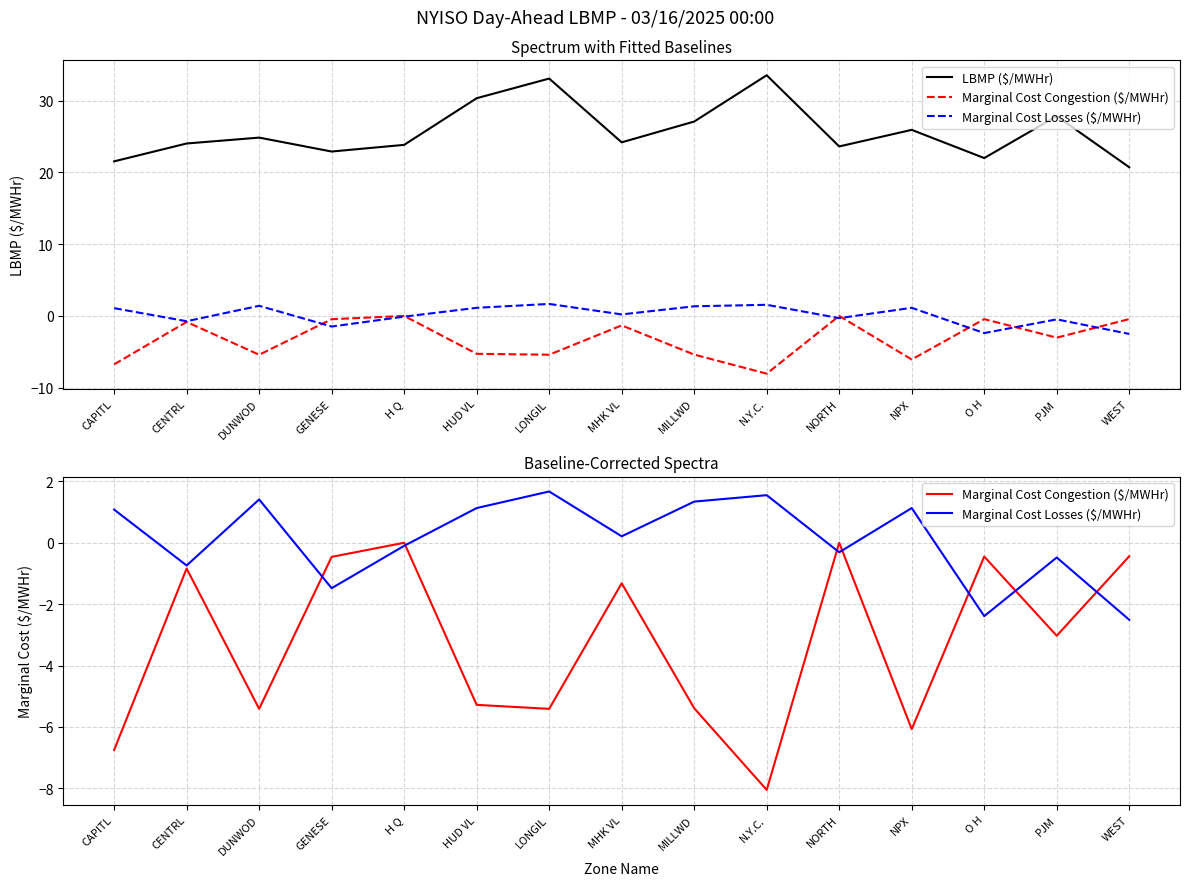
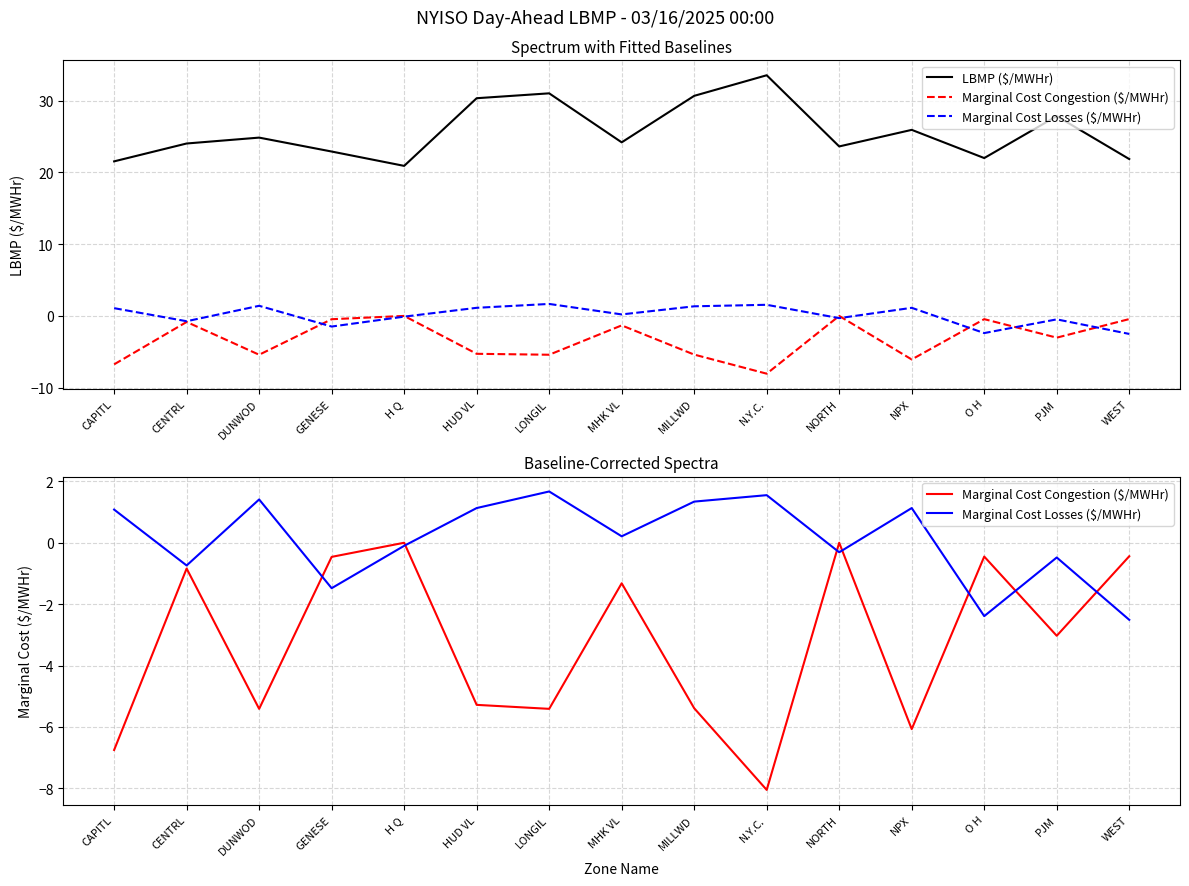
Spectrum with Fitted Baselines, LBMP ($/MWHr), H Q: 24 -> 21
Spectrum with Fitted Baselines, LBMP ($/MWHr), LONGIL: 33 -> 31
Spectrum with Fitted Baselines, LBMP ($/MWHr), MILLWD: 27 -> 31
Spectrum with Fitted Baselines, LBMP ($/MWHr), WEST: 21 -> 22
